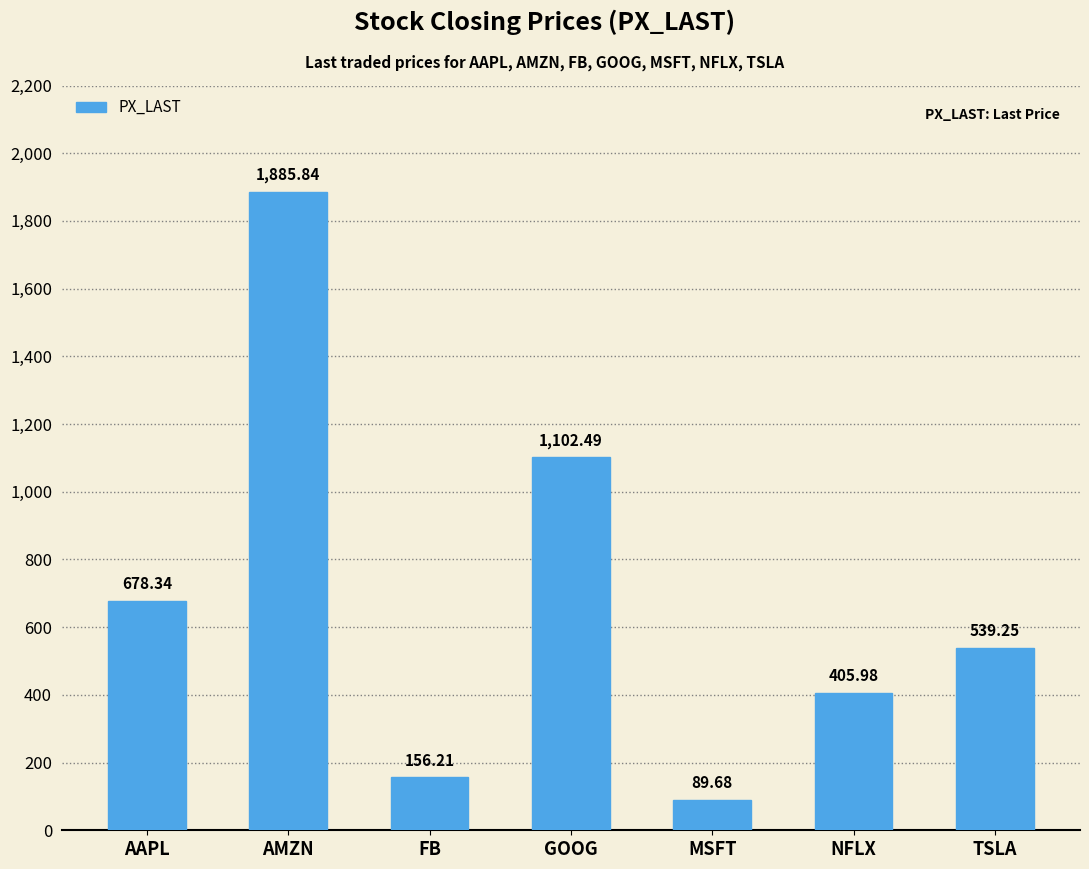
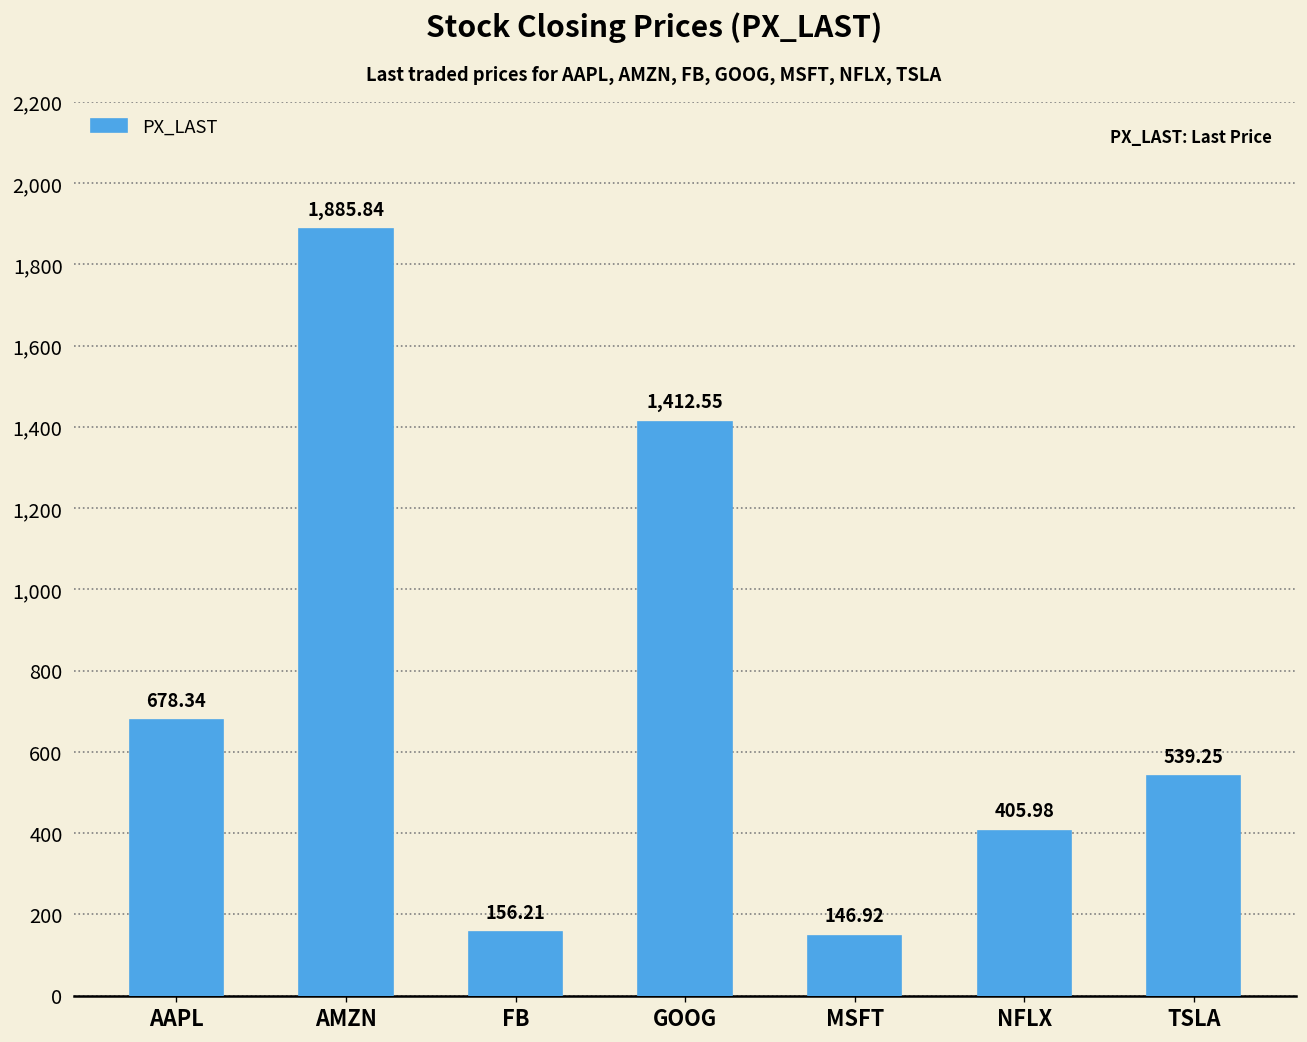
GOOG: 1,102.49 -> 1,412.55
MSFT: 89.68 -> 146.92
